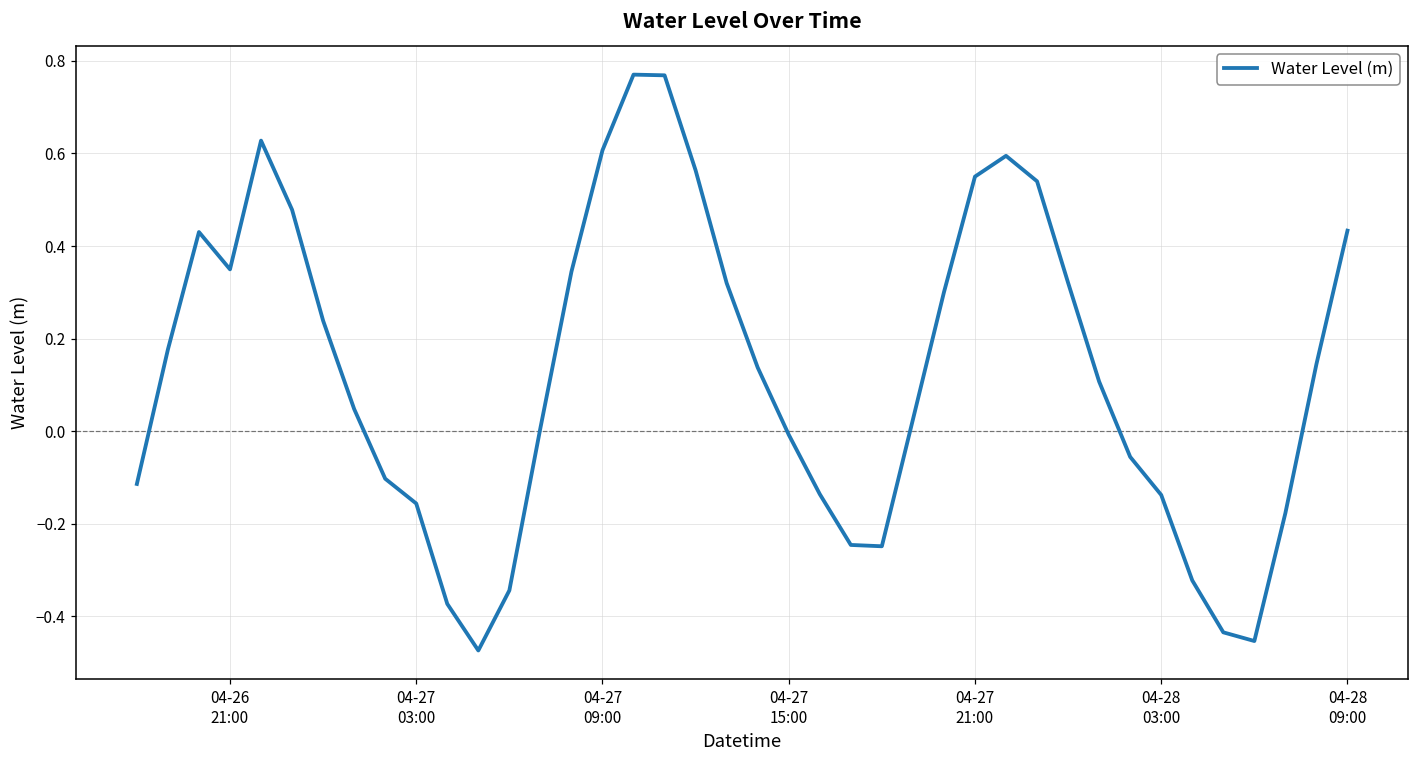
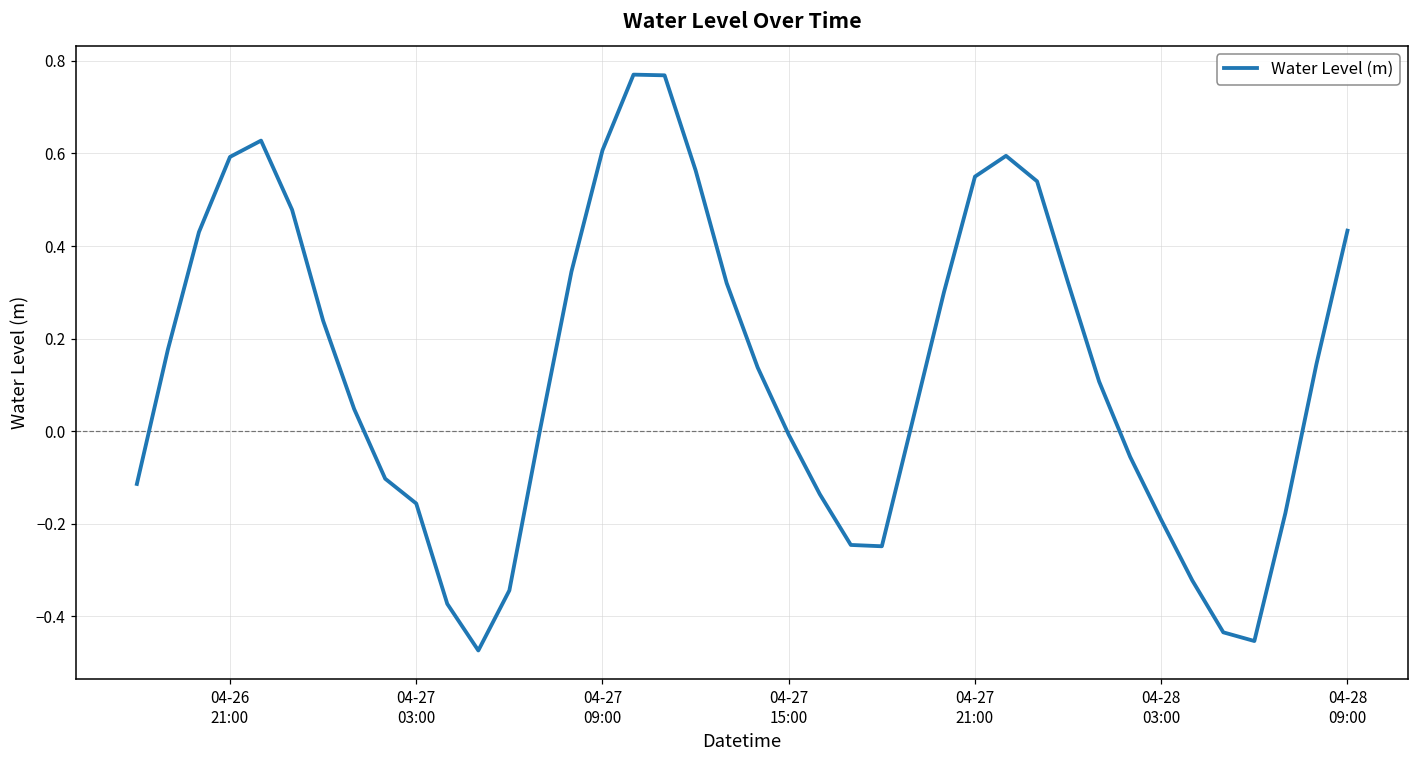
04-26 21:00: 0.35 -> 0.59
04-28 03:00: -0.14 -> -0.19
